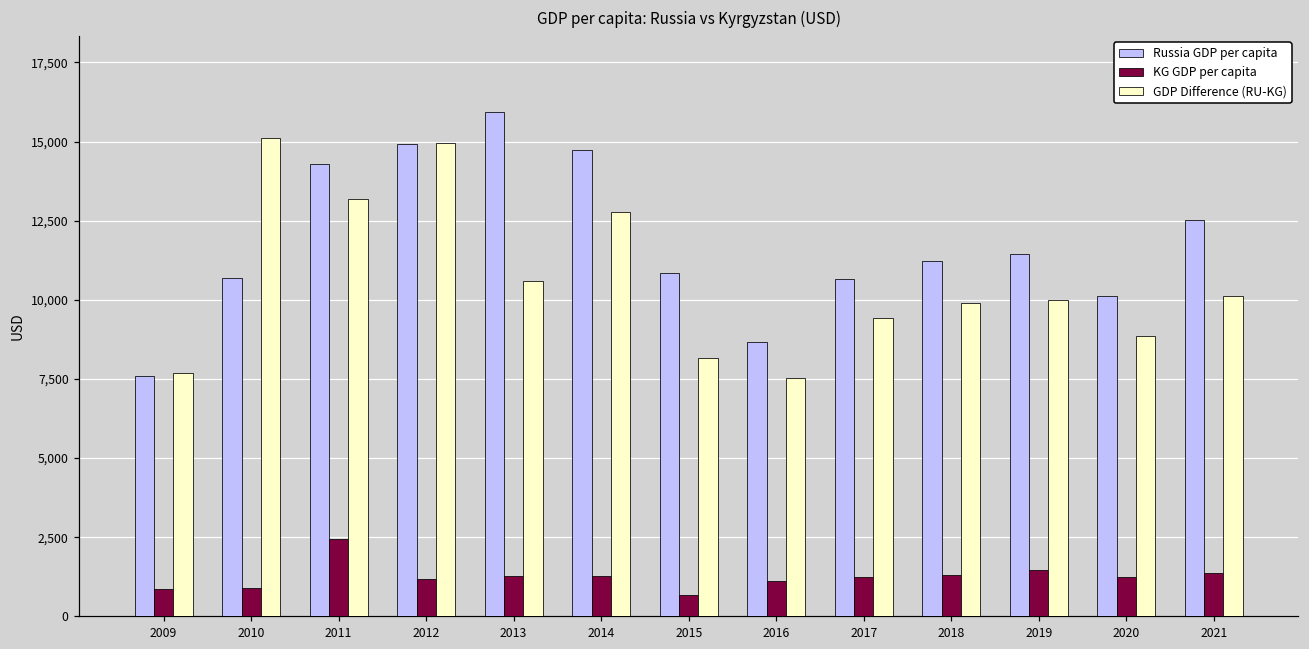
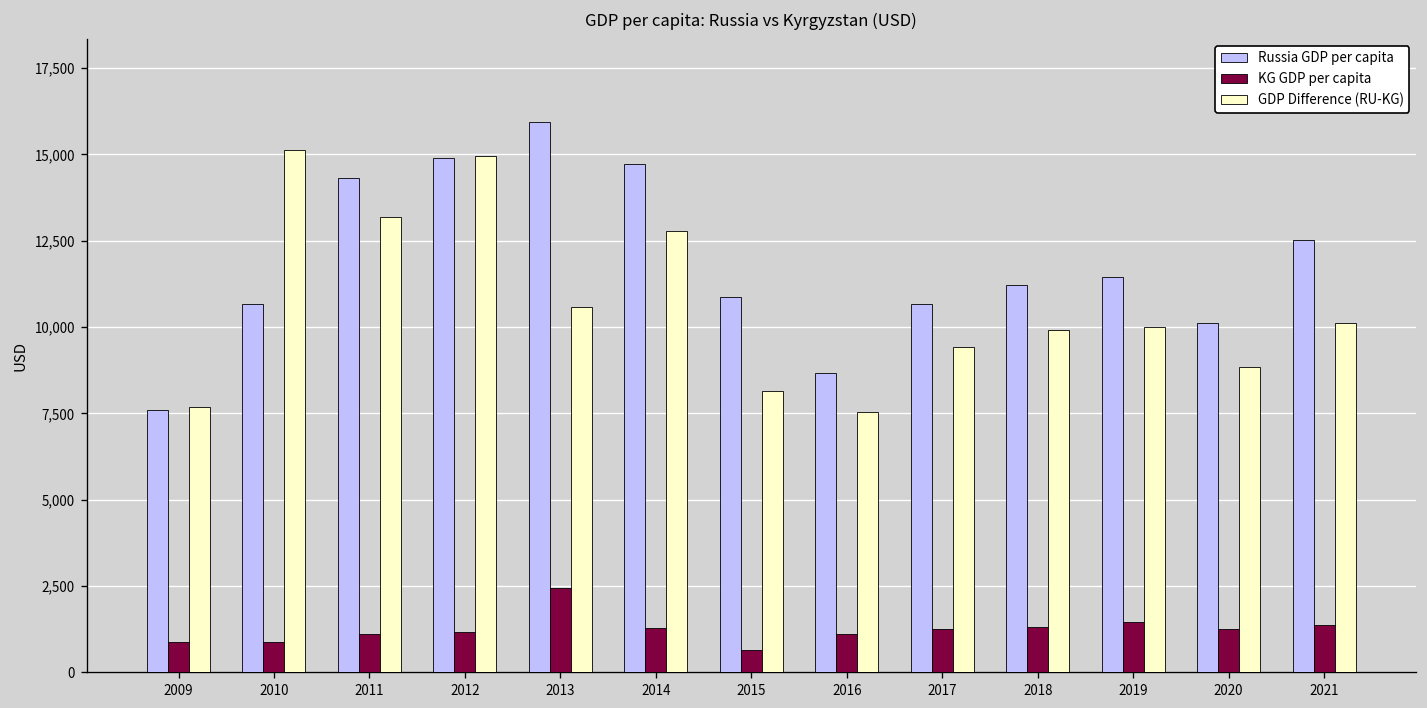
KG GDP per capita, 2011: 2,400 -> 1,100
KG GDP per capita, 2013: 1,300 -> 2,400
